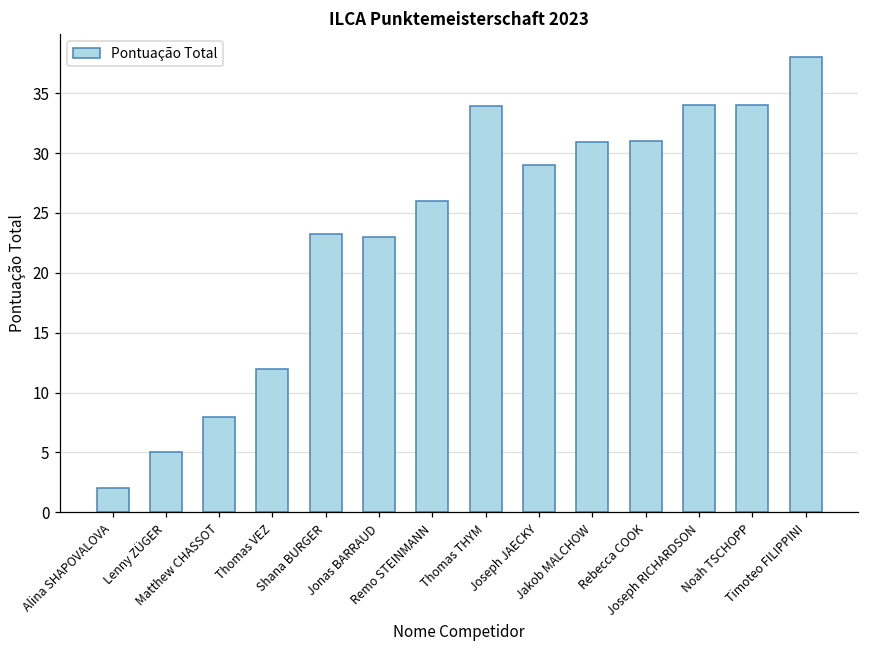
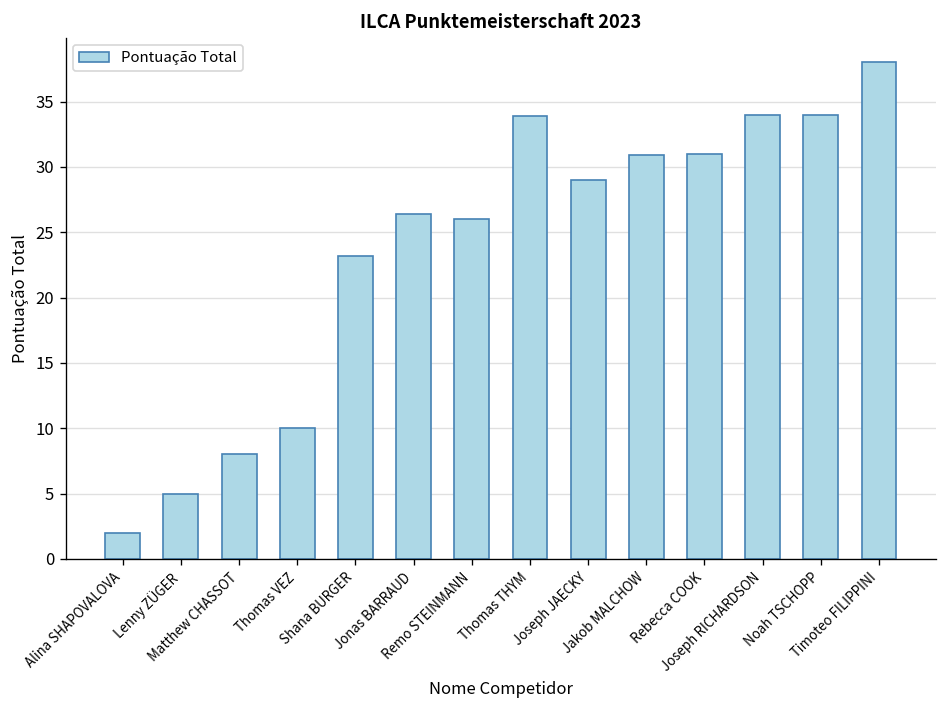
Thomas VEZ: 12 -> 10
Jonas BARRAUD: 23.0 -> 26.4
